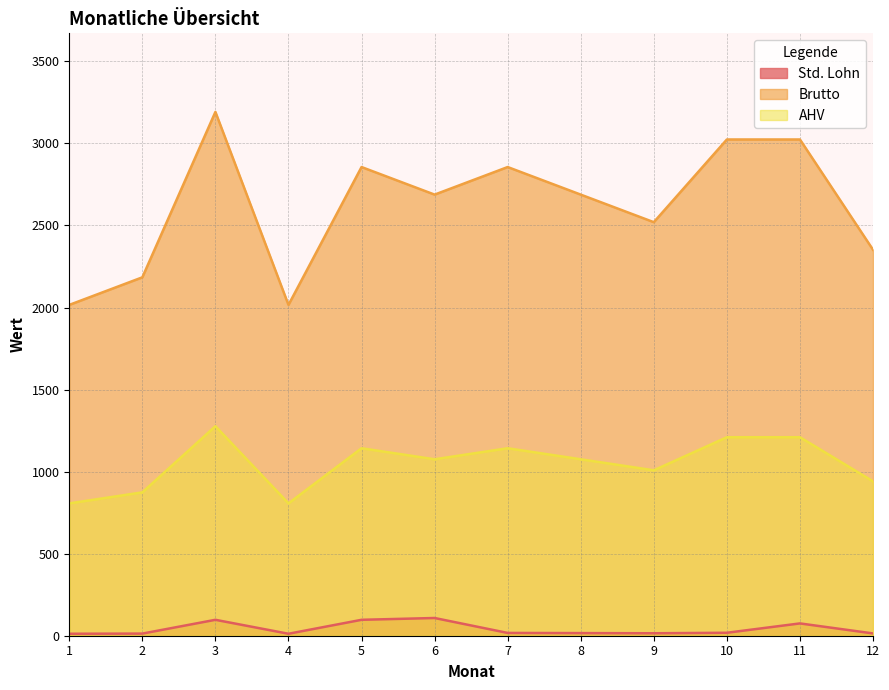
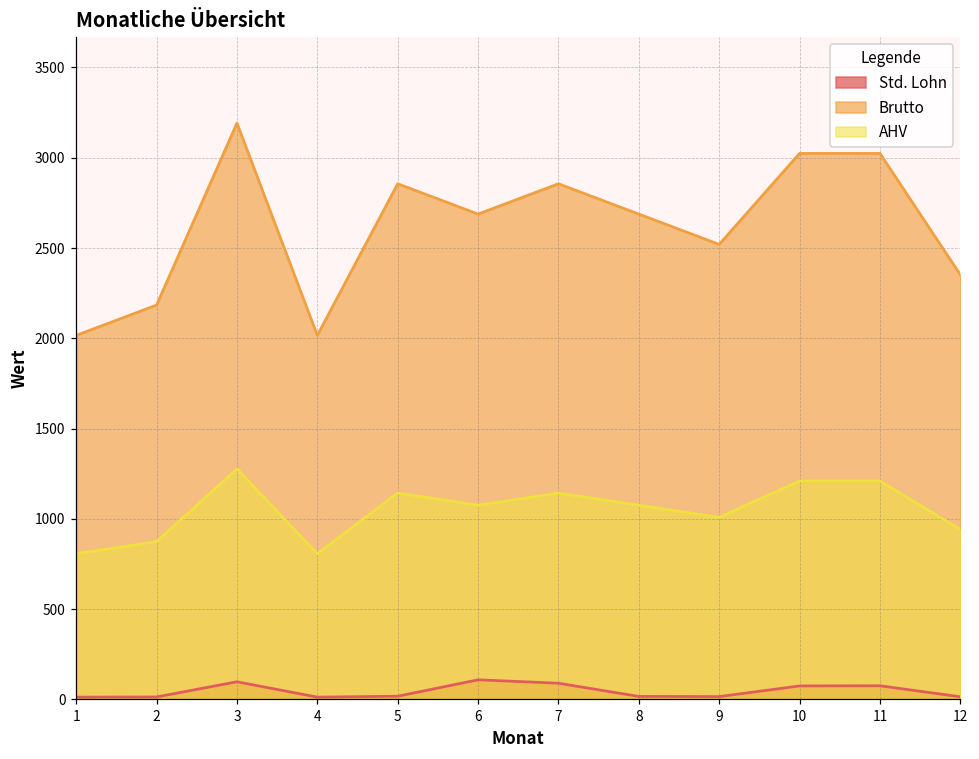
Std. Lohn, 5: 100 -> 20
Std. Lohn, 7: 20 -> 90
Std. Lohn, 10: 20 -> 70
